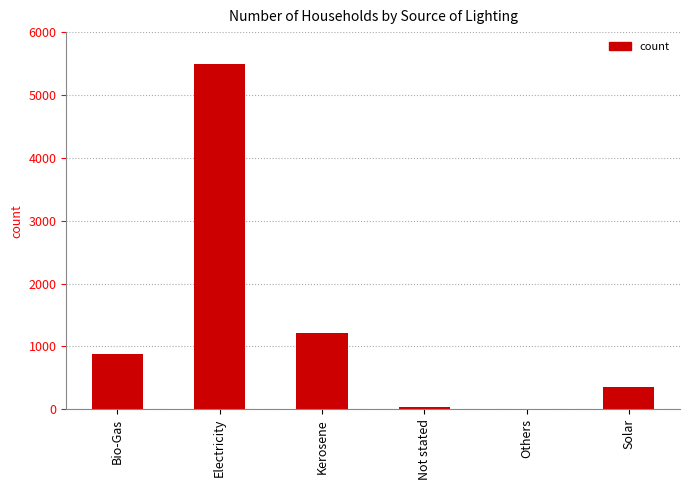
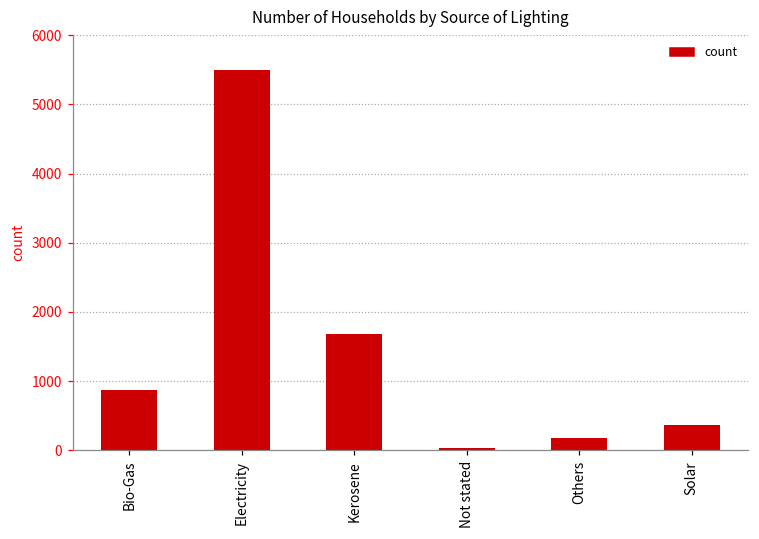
Kerosene: 1200 -> 1700
Others: 0 -> 200
